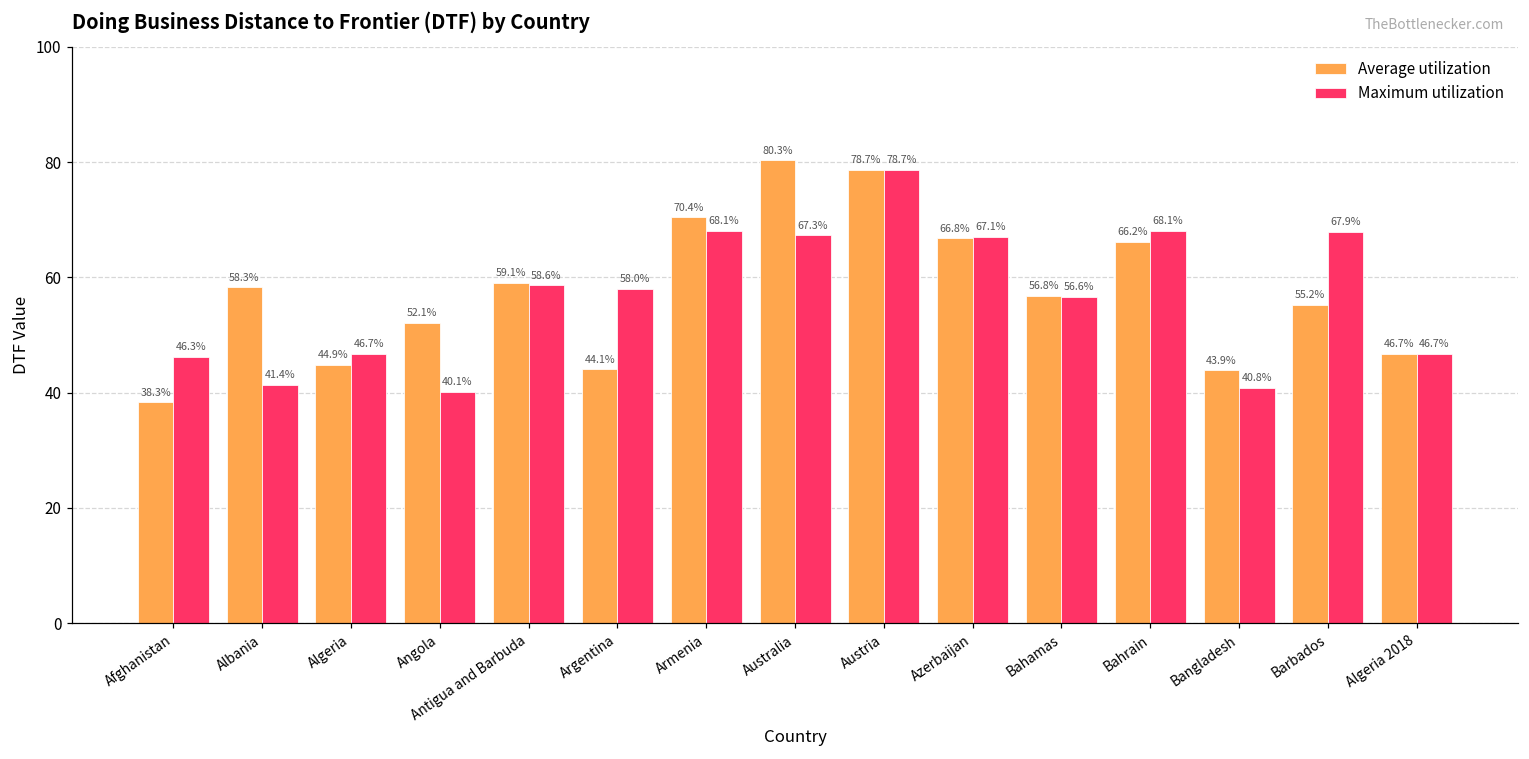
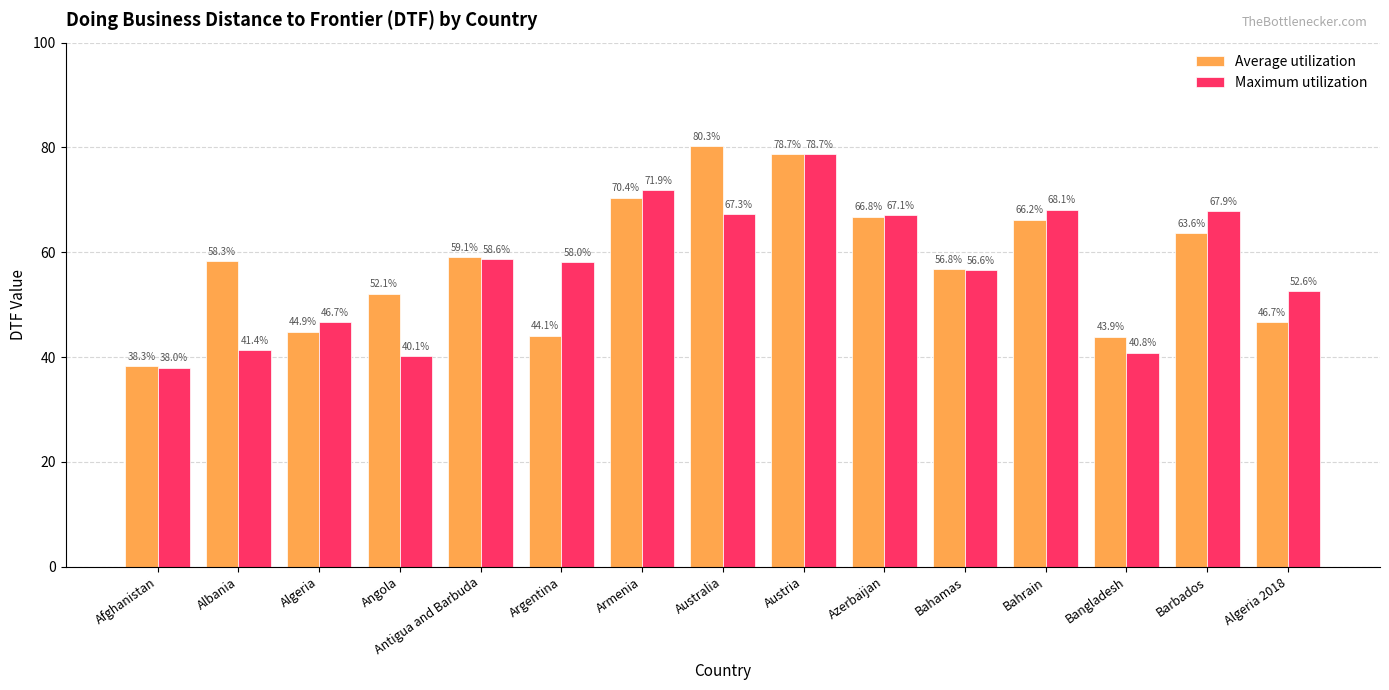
Maximum utilization, Afghanistan: 46.3% -> 38.0%
Maximum utilization, Armenia: 68.1% -> 71.9%
Average utilization, Barbados: 55.2% -> 63.6%
Maximum utilization, Algeria 2018: 46.7% -> 52.6%
